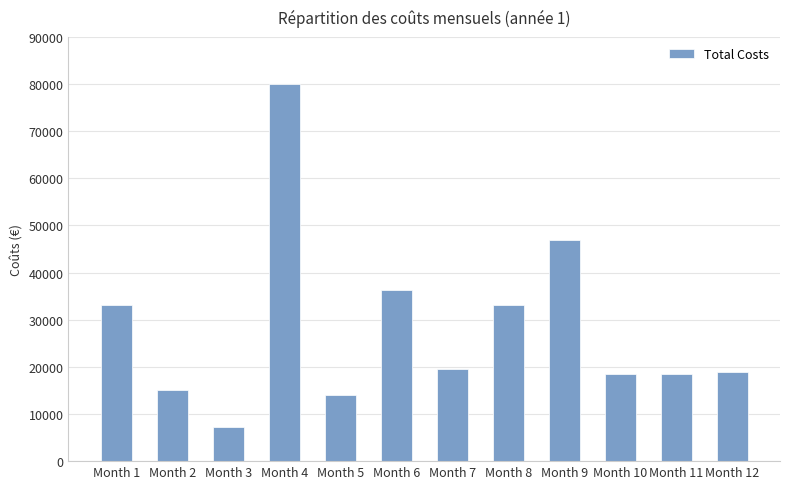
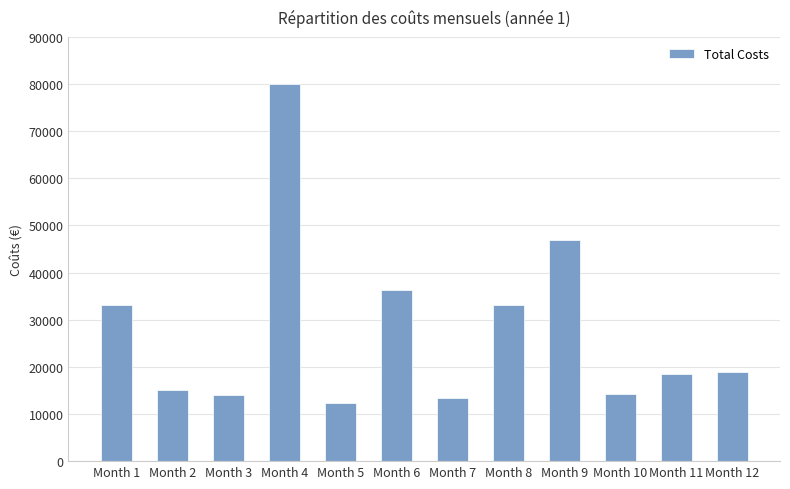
Month 3: 7000 -> 14000
Month 5: 14000 -> 12000
Month 7: 20000 -> 13000
Month 10: 19000 -> 14000
